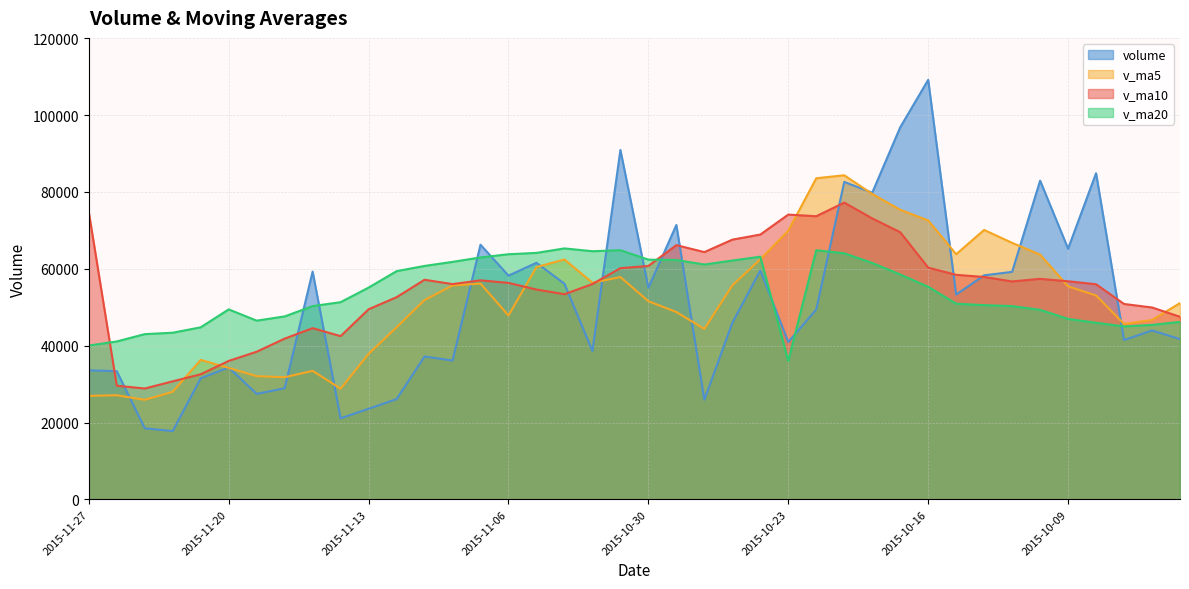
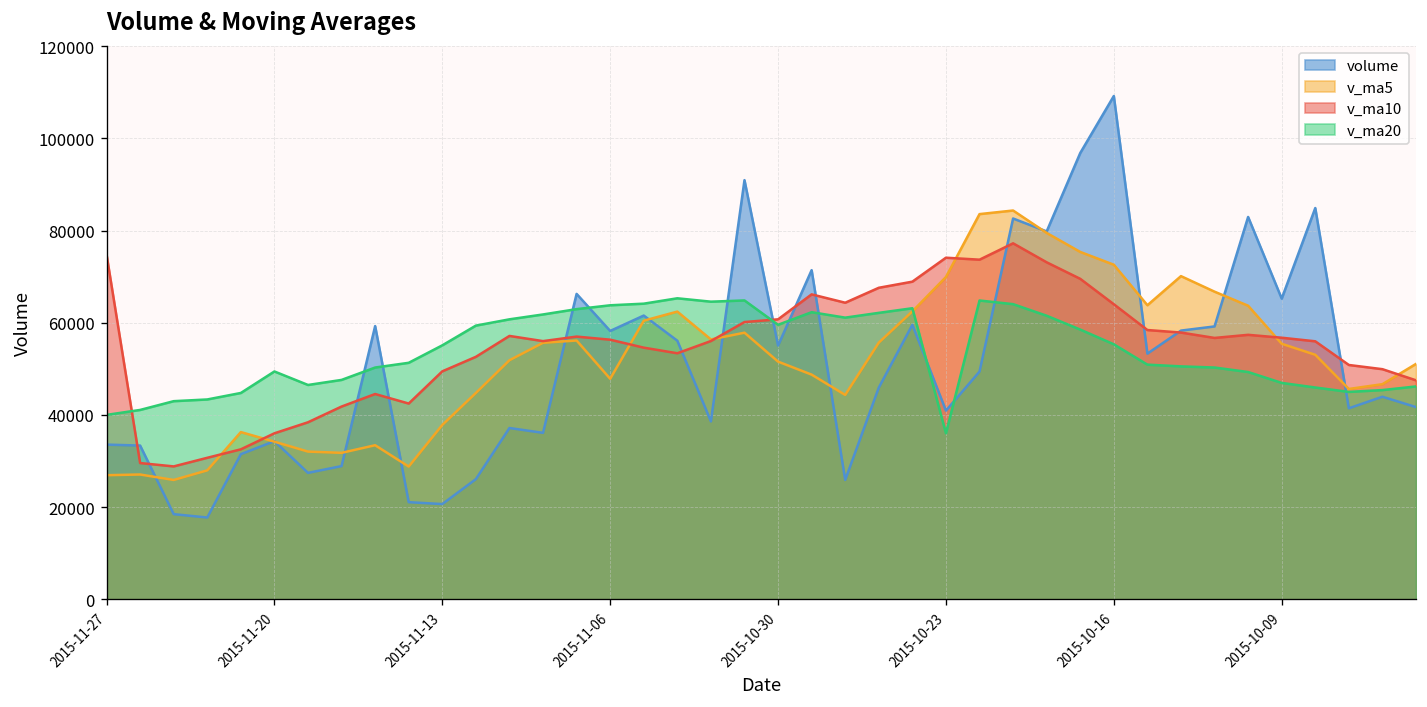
volume, 2015-11-13: 24000 -> 21000
v_ma20, 2015-10-30: 62000 -> 60000
v_ma10, 2015-10-16: 60000 -> 64000
